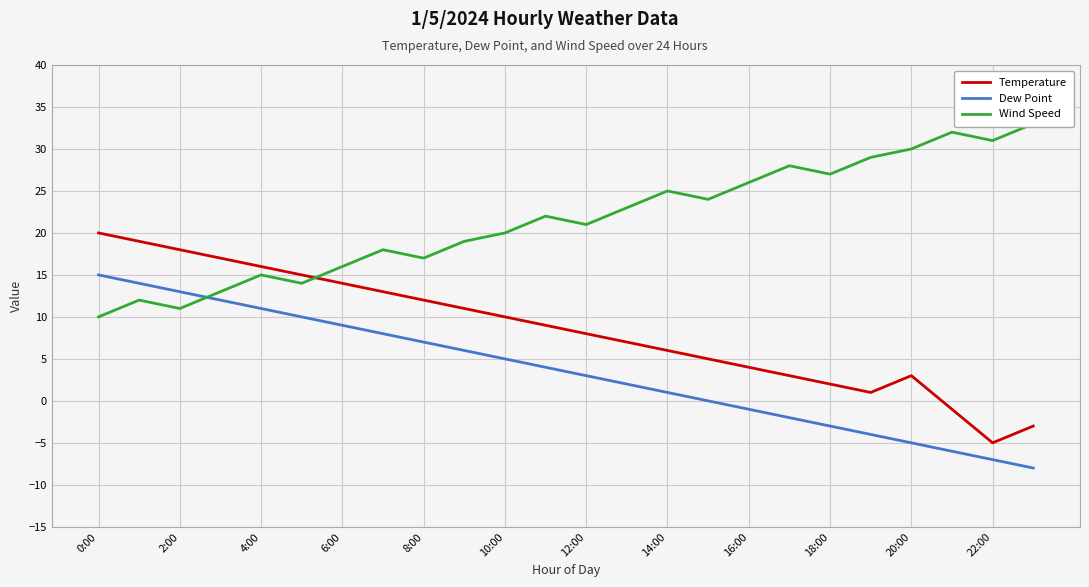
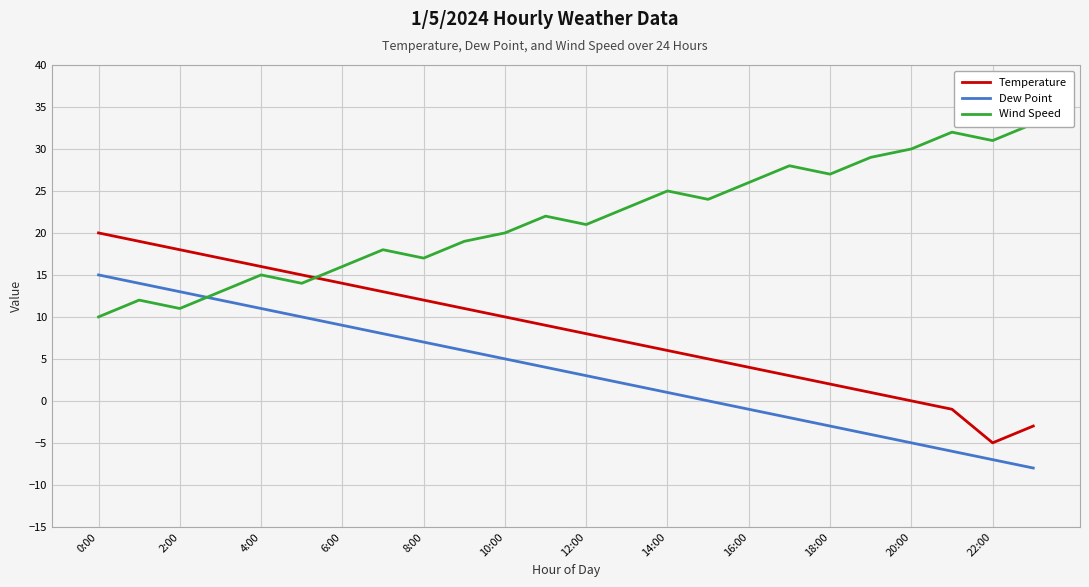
Temperature, 20:00: 3 -> 0
